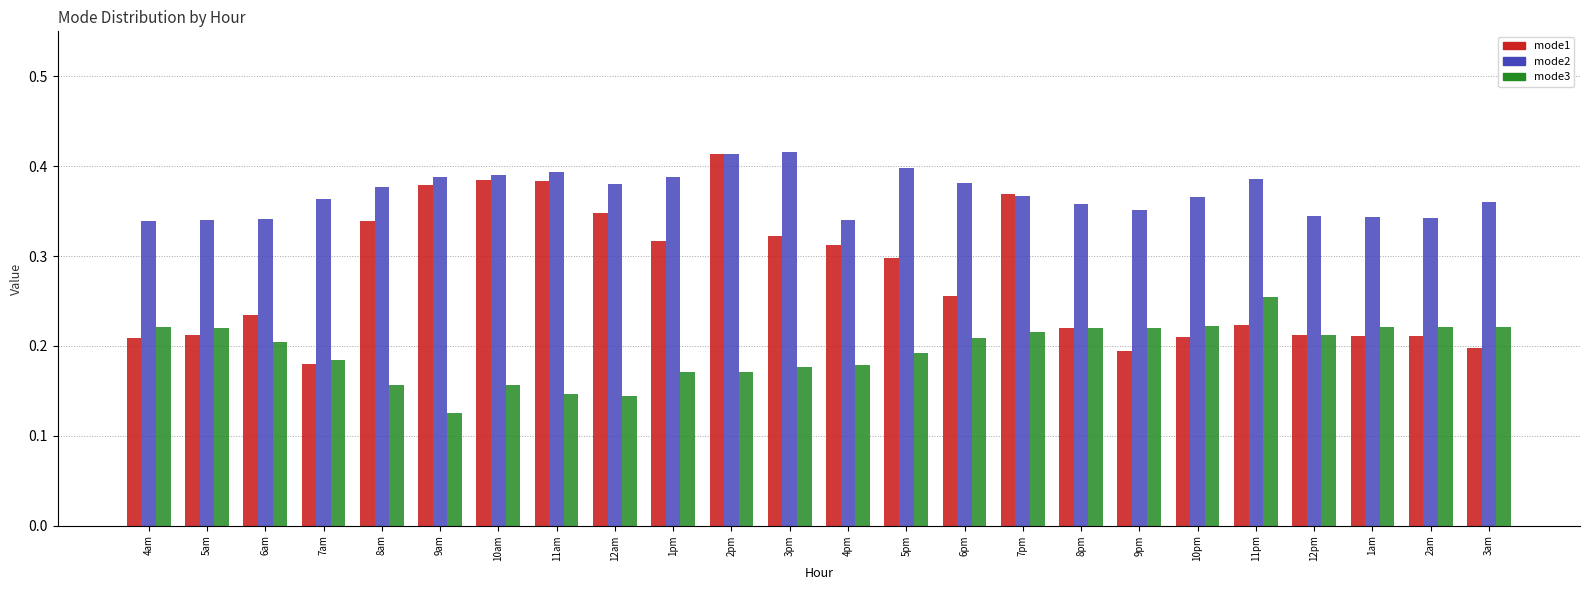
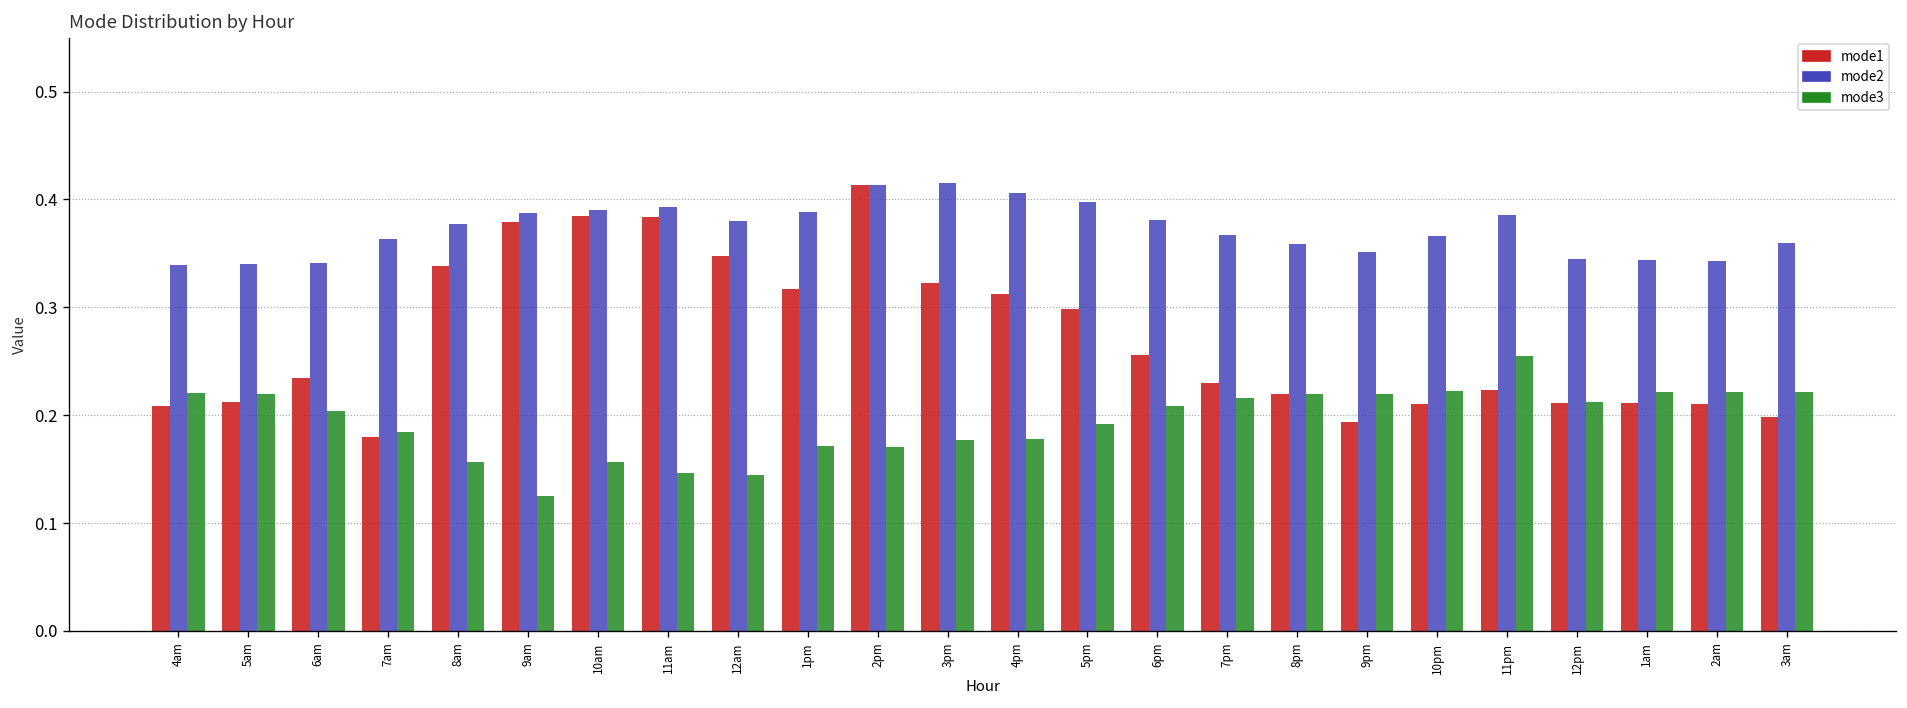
mode2, 4pm: 0.34 -> 0.41
mode1, 7pm: 0.37 -> 0.23
